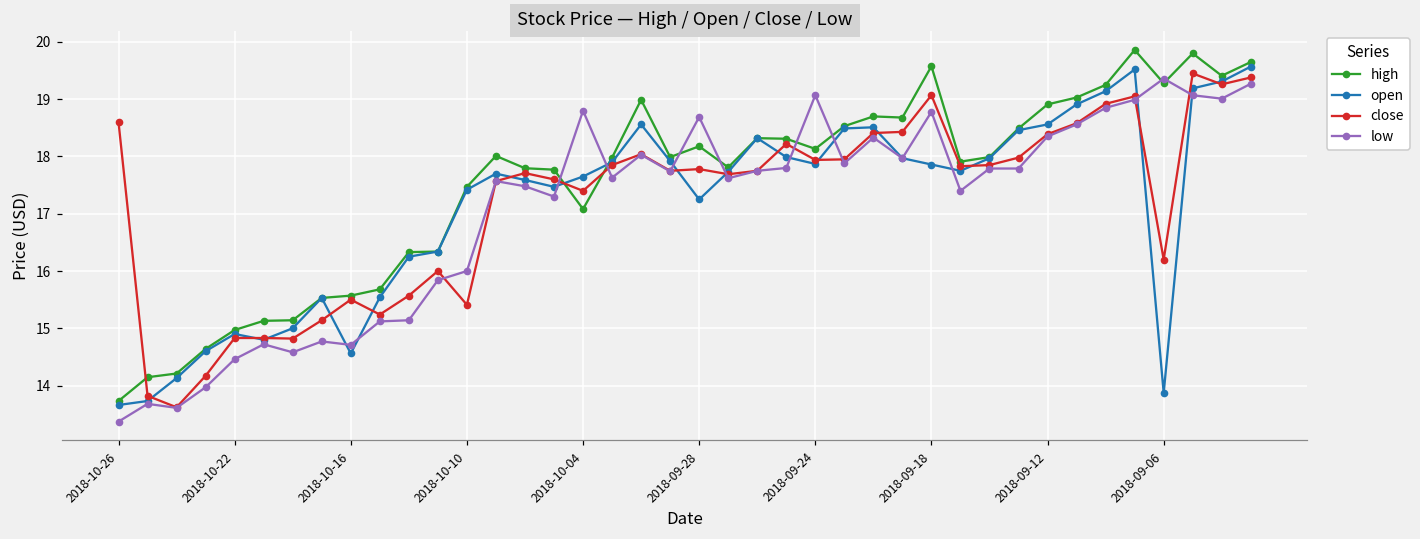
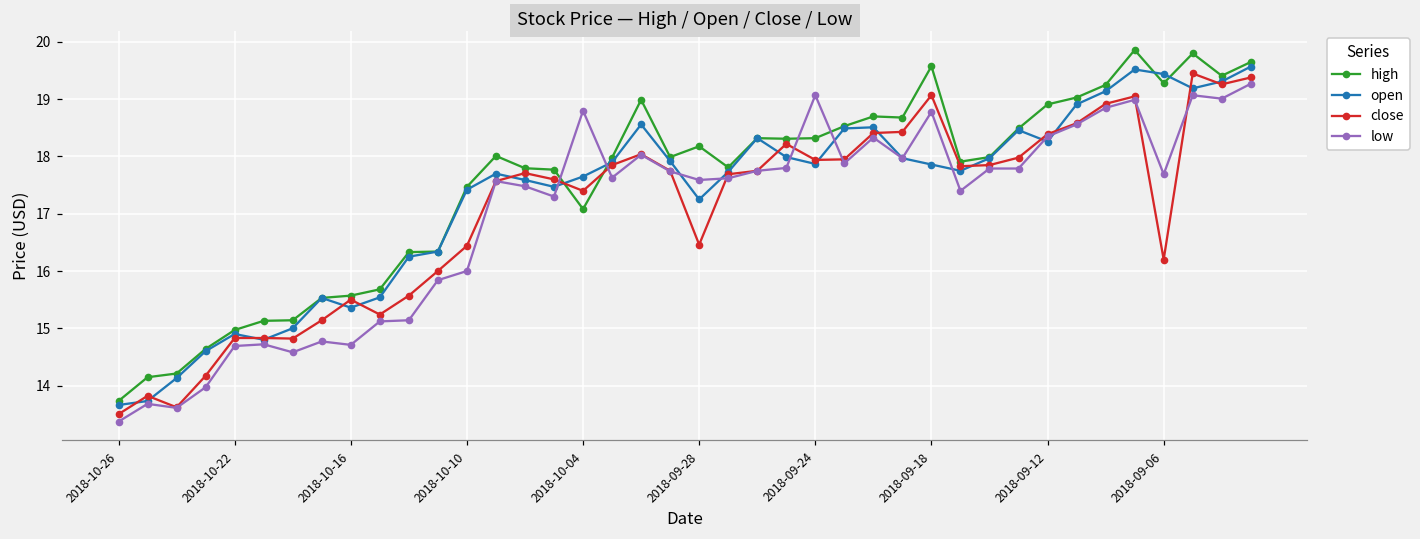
close, 2018-10-26: 18.6 -> 13.5
low, 2018-10-22: 14.5 -> 14.7
open, 2018-10-16: 14.6 -> 15.4
close, 2018-10-10: 15.4 -> 16.4
close, 2018-09-28: 17.8 -> 16.5
low, 2018-09-28: 18.7 -> 17.6
high, 2018-09-24: 18.1 -> 18.3
open, 2018-09-12: 18.6 -> 18.3
open, 2018-09-06: 13.9 -> 19.4
low, 2018-09-06: 19.4 -> 17.7
